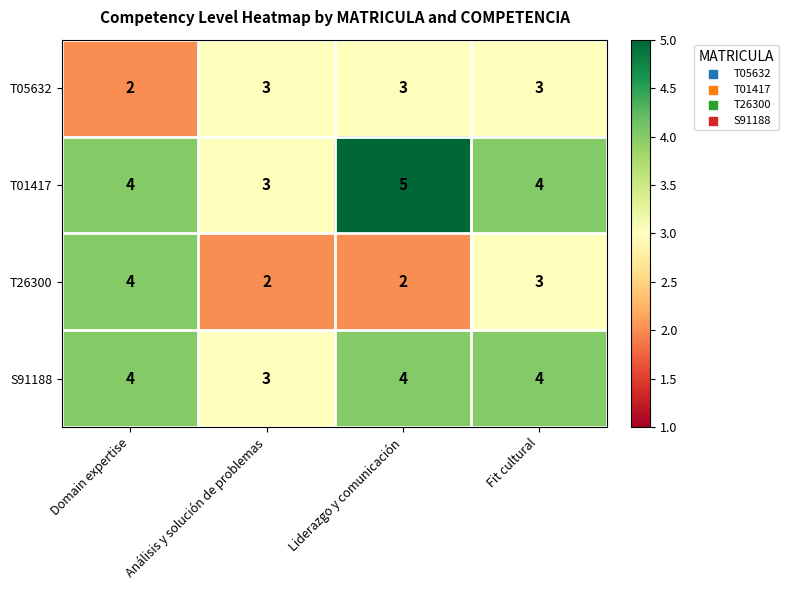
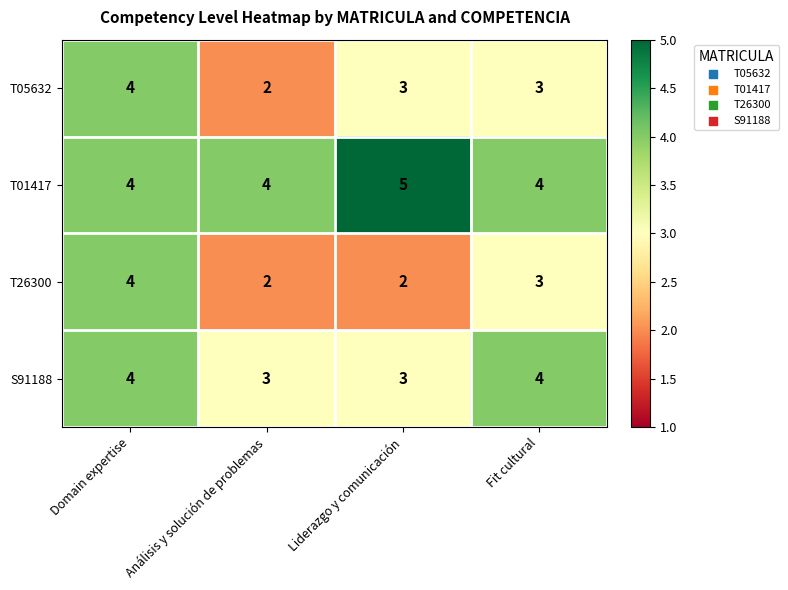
T05632, Domain expertise: 2 -> 4
T05632, Análisis y solución de problemas: 3 -> 2
T01417, Análisis y solución de problemas: 3 -> 4
S91188, Liderazgo y comunicación: 4 -> 3
